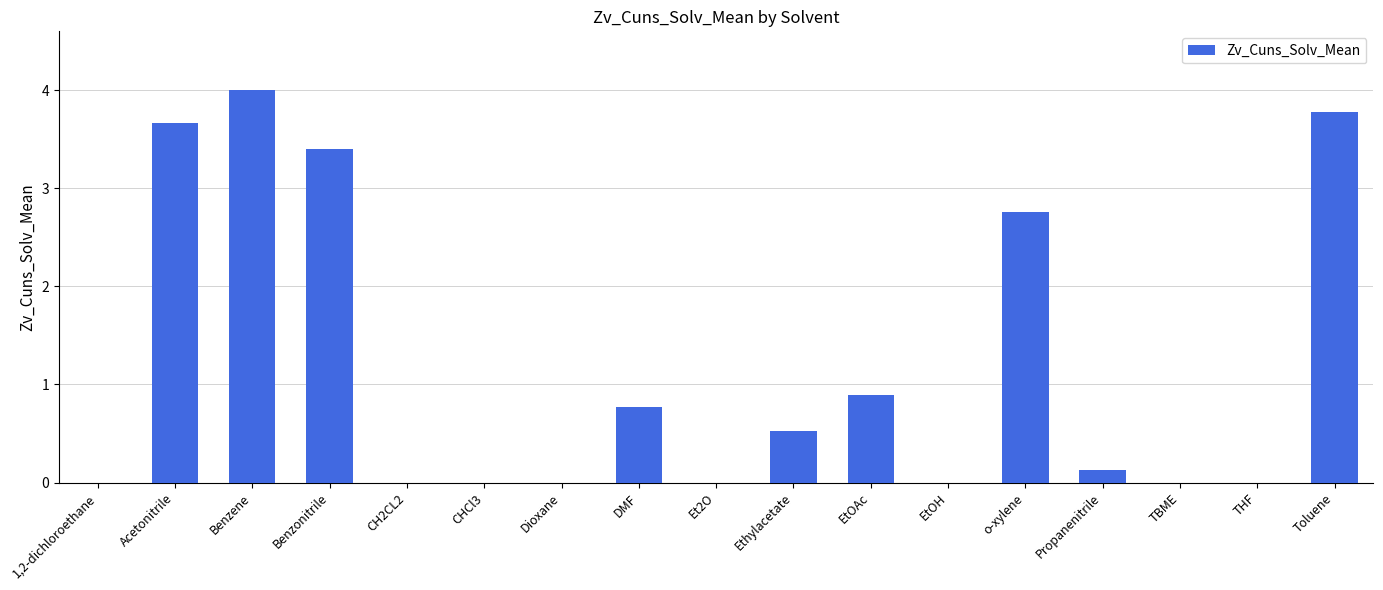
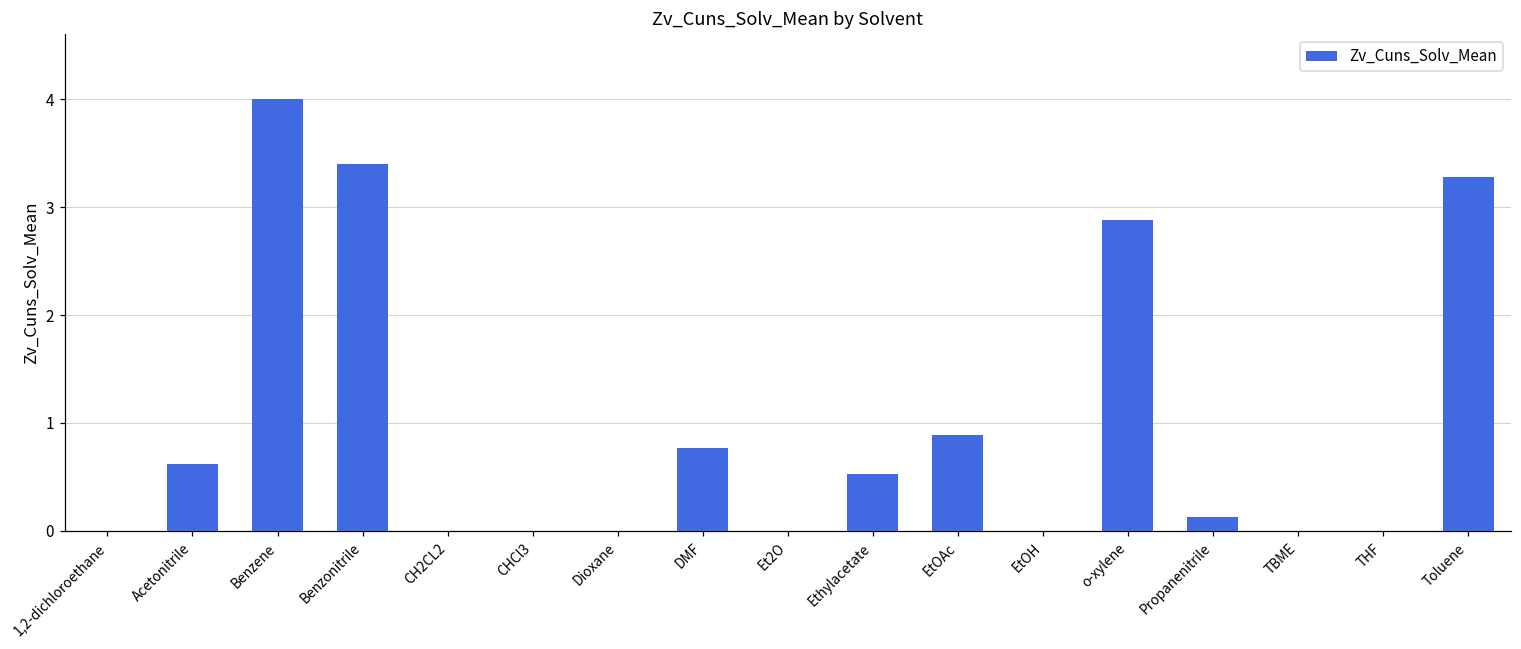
Acetonitrile: 3.7 -> 0.6
o-xylene: 2.8 -> 2.9
Toluene: 3.8 -> 3.3
